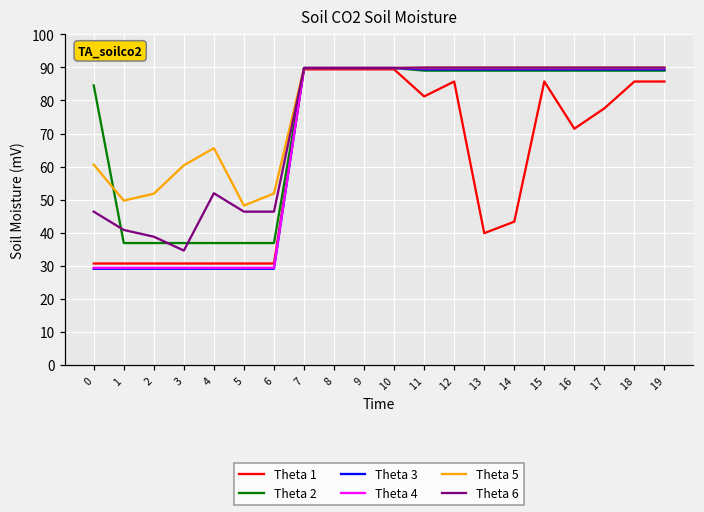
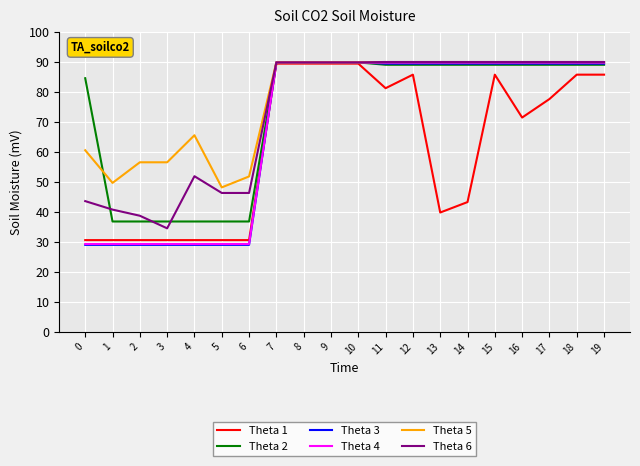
Theta 6, 0: 46 -> 44
Theta 5, 2: 52 -> 57
Theta 5, 3: 60 -> 57
